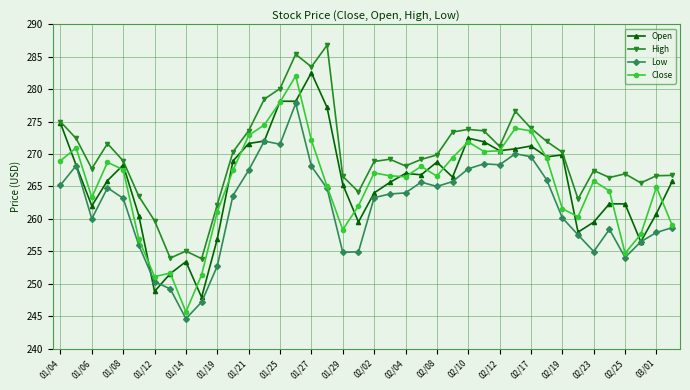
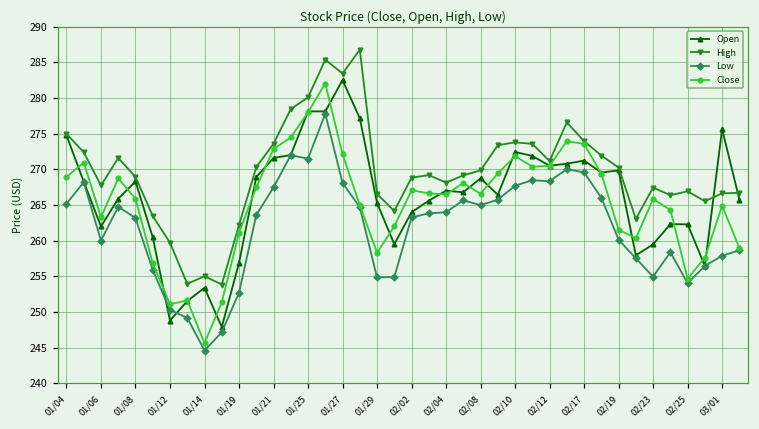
Close, 01/08: 268 -> 266
Open, 03/01: 261 -> 276
